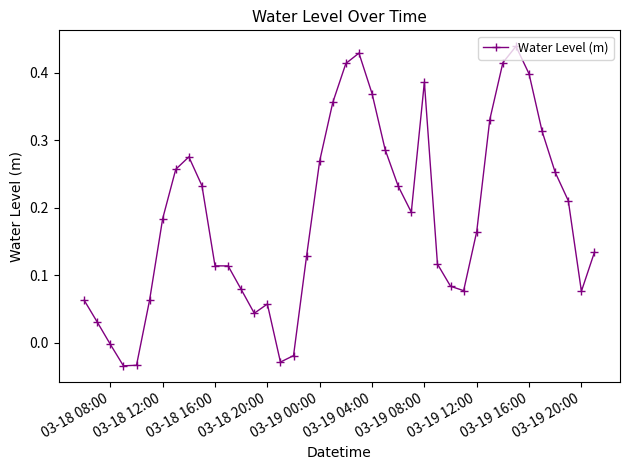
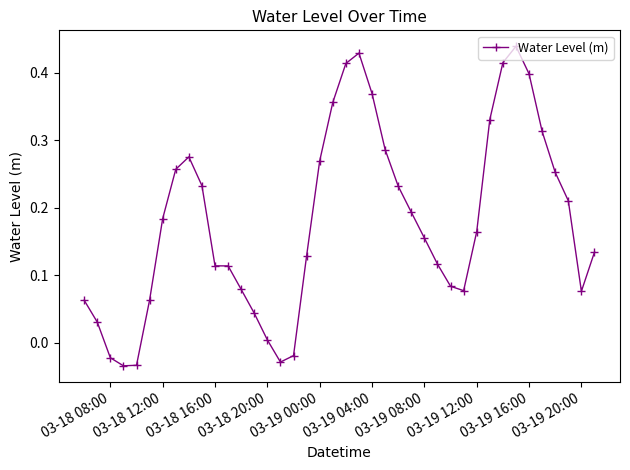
03-18 08:00: 0.00 -> -0.02
03-18 20:00: 0.06 -> 0.00
03-19 08:00: 0.39 -> 0.15
